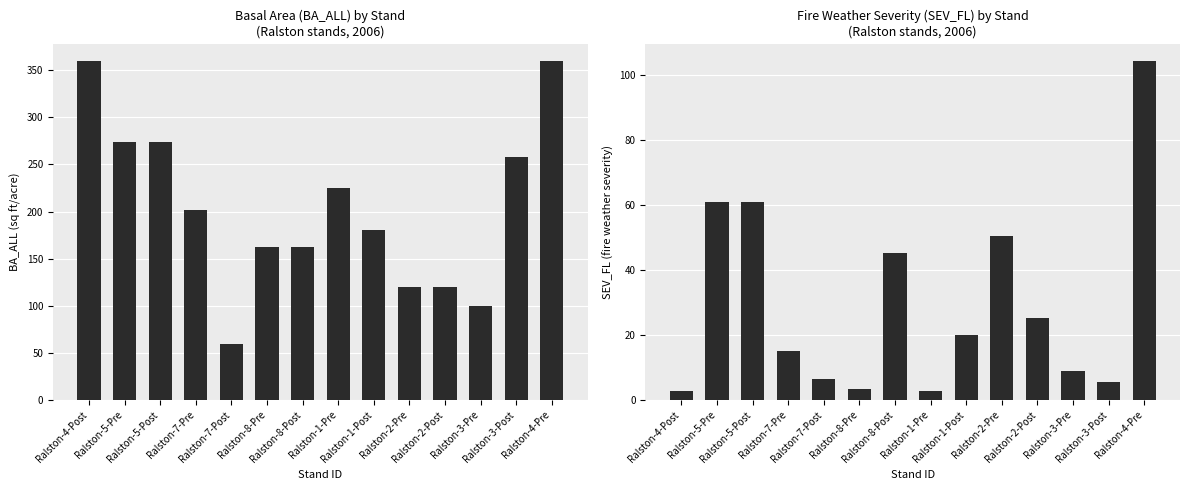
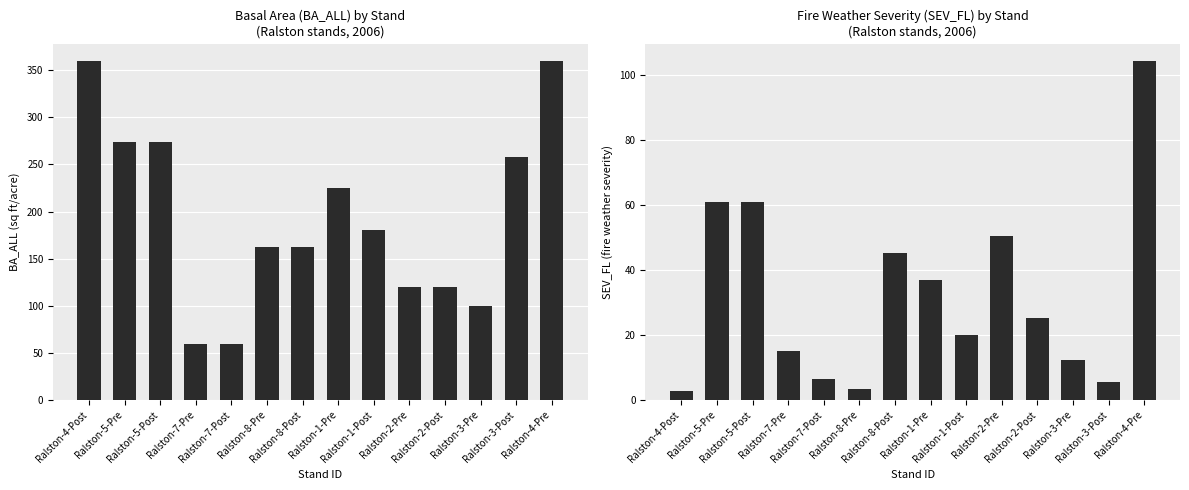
Basal Area (BA_ALL) by Stand (Ralston stands, 2006), Ralston-7-Pre: 200 -> 60
Fire Weather Severity (SEV_FL) by Stand (Ralston stands, 2006), Ralston-1-Pre: 3 -> 37
Fire Weather Severity (SEV_FL) by Stand (Ralston stands, 2006), Ralston-3-Pre: 9 -> 12
